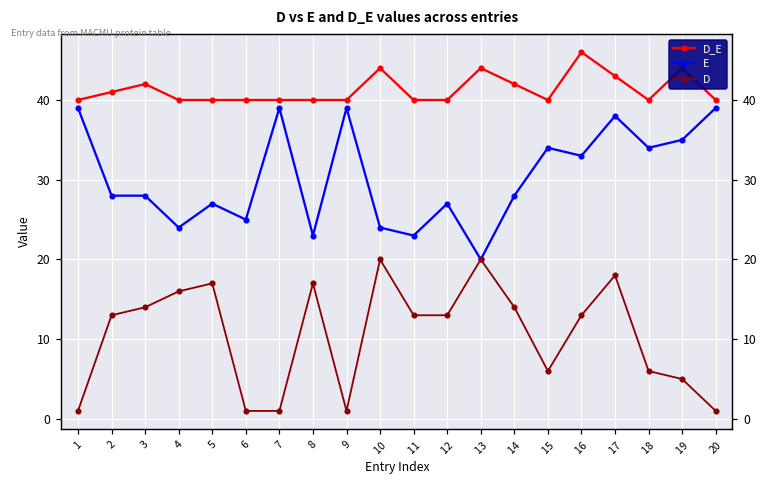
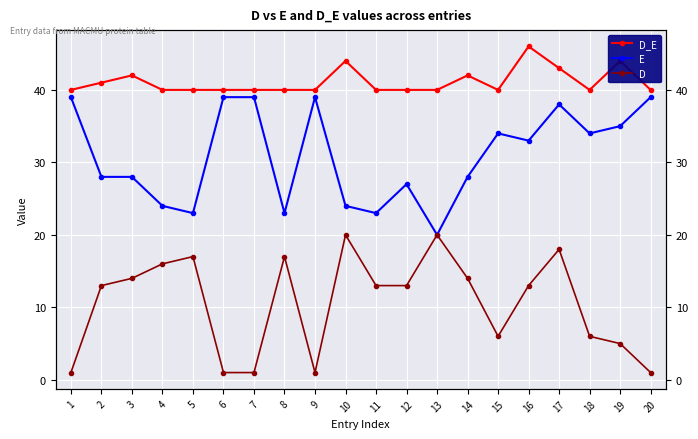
E, 5: 27 -> 23
E, 6: 25 -> 39
D_E, 13: 44 -> 40
